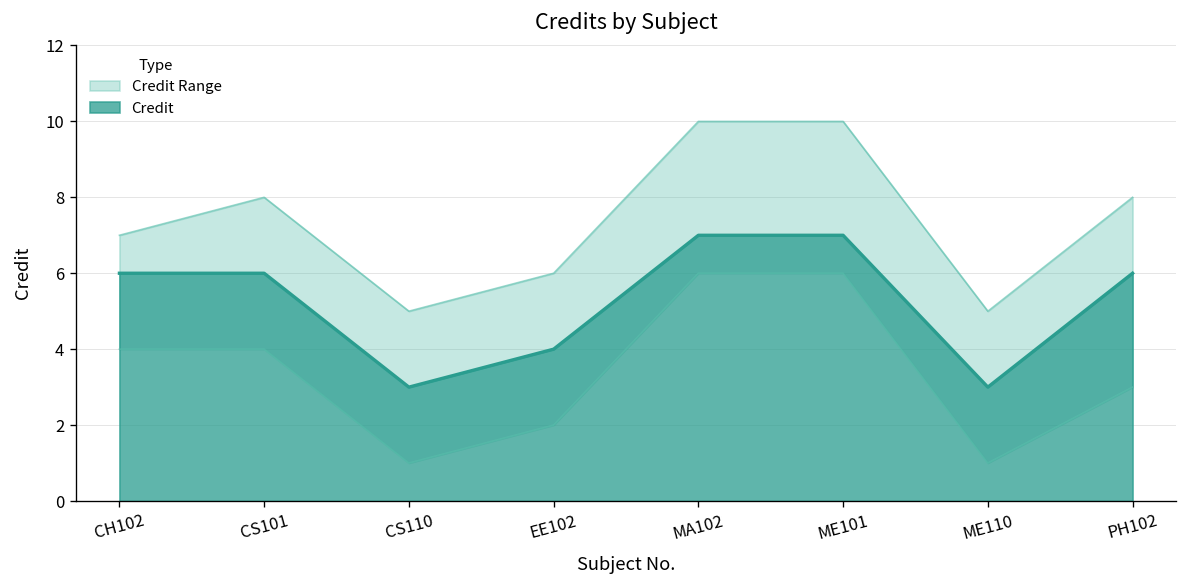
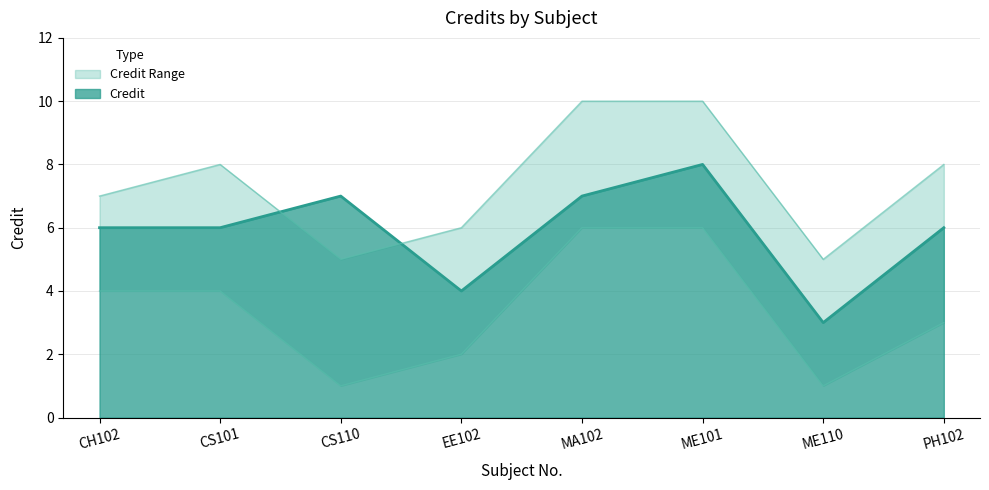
Credit, CS110: 3 -> 7
Credit, ME101: 7 -> 8
